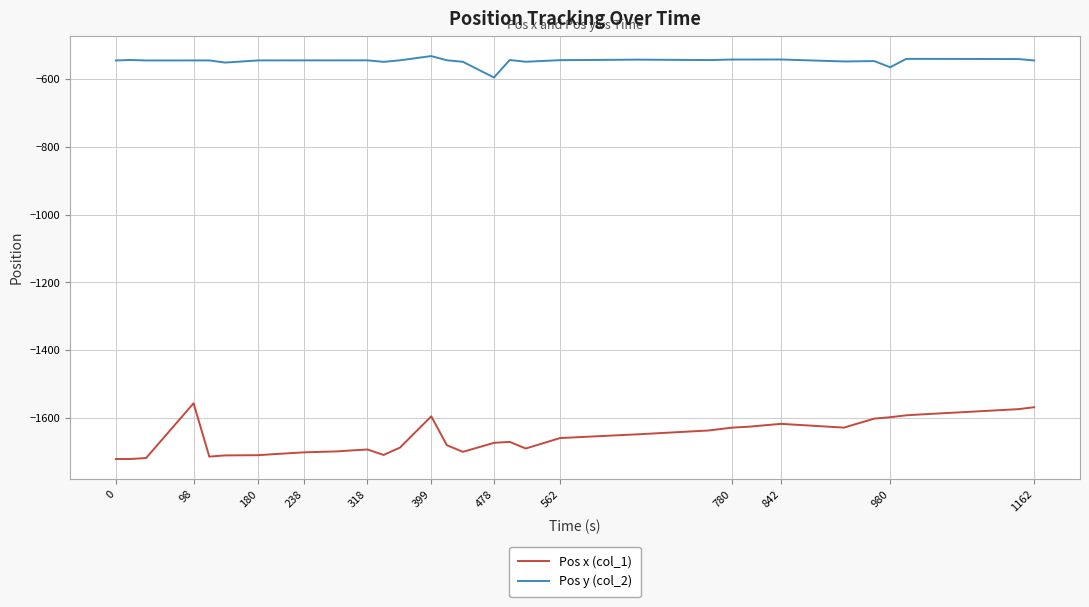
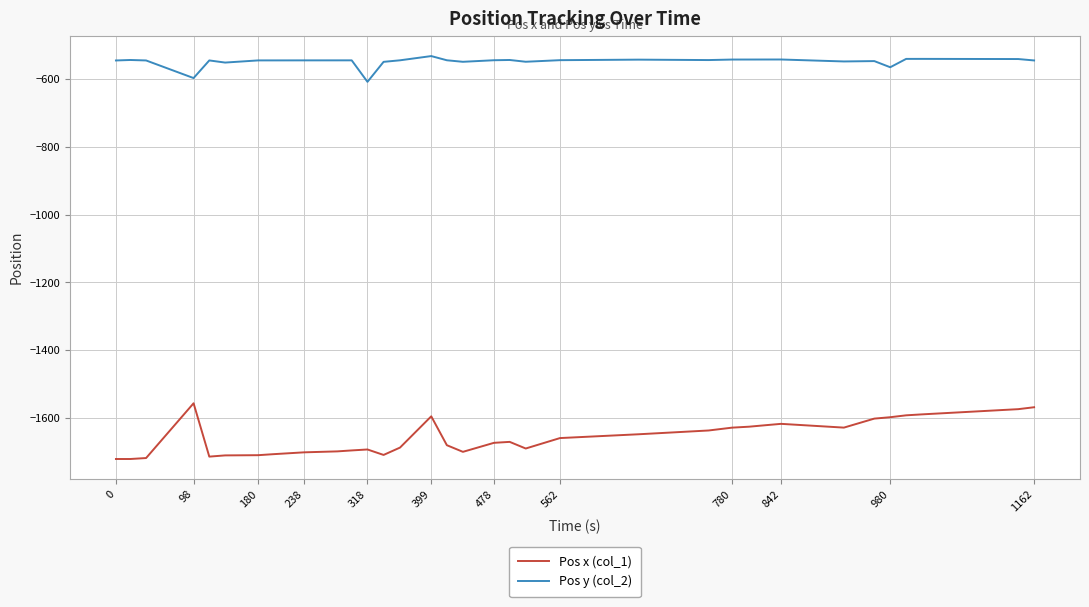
Pos y (col_2), 98: -540 -> -600
Pos y (col_2), 318: -540 -> -610
Pos y (col_2), 478: -590 -> -540
